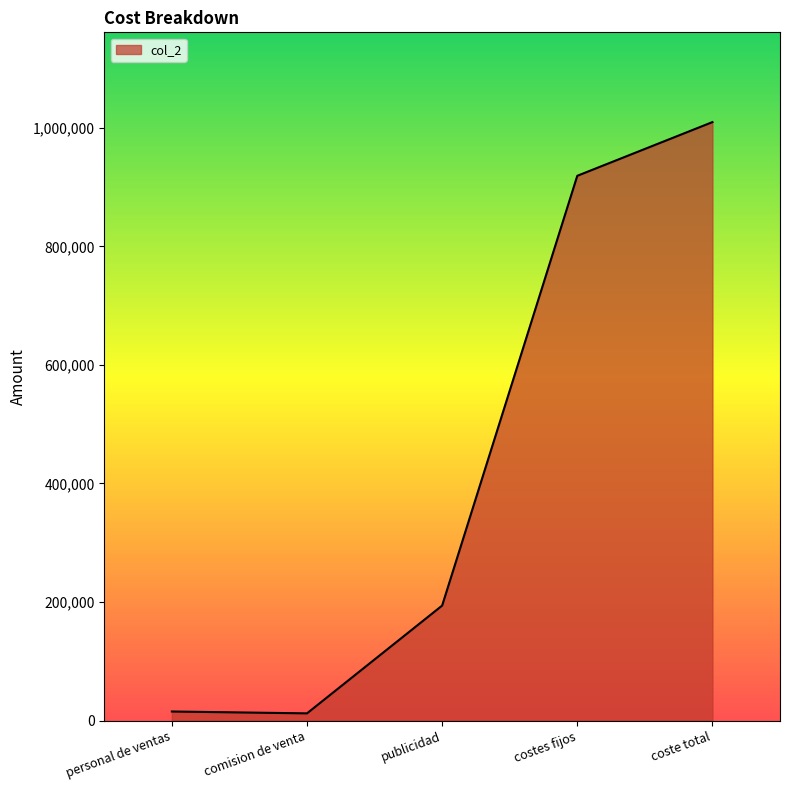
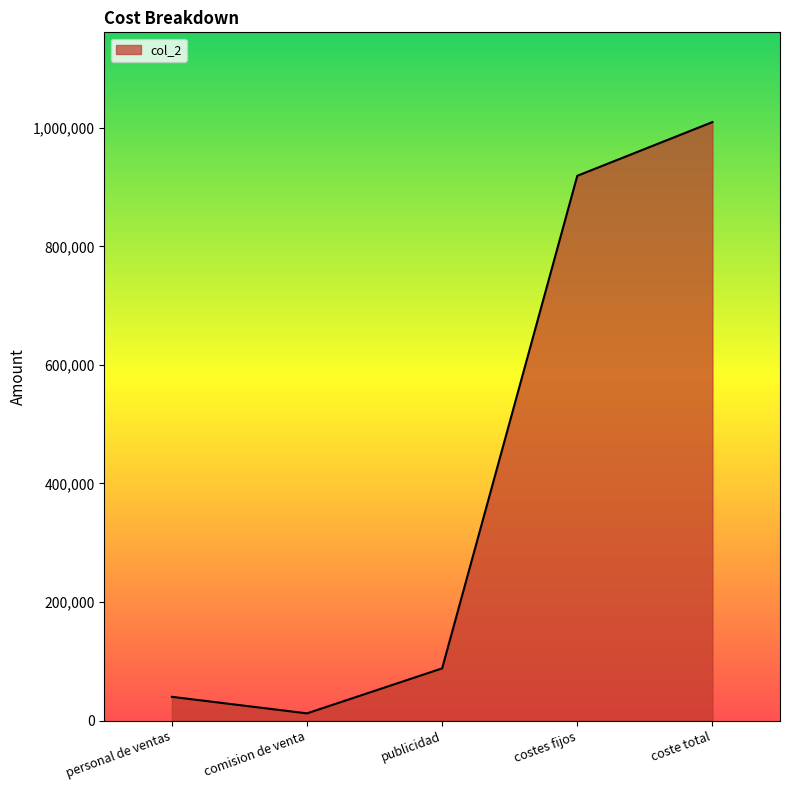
personal de ventas: 20,000 -> 40,000
publicidad: 190,000 -> 90,000
